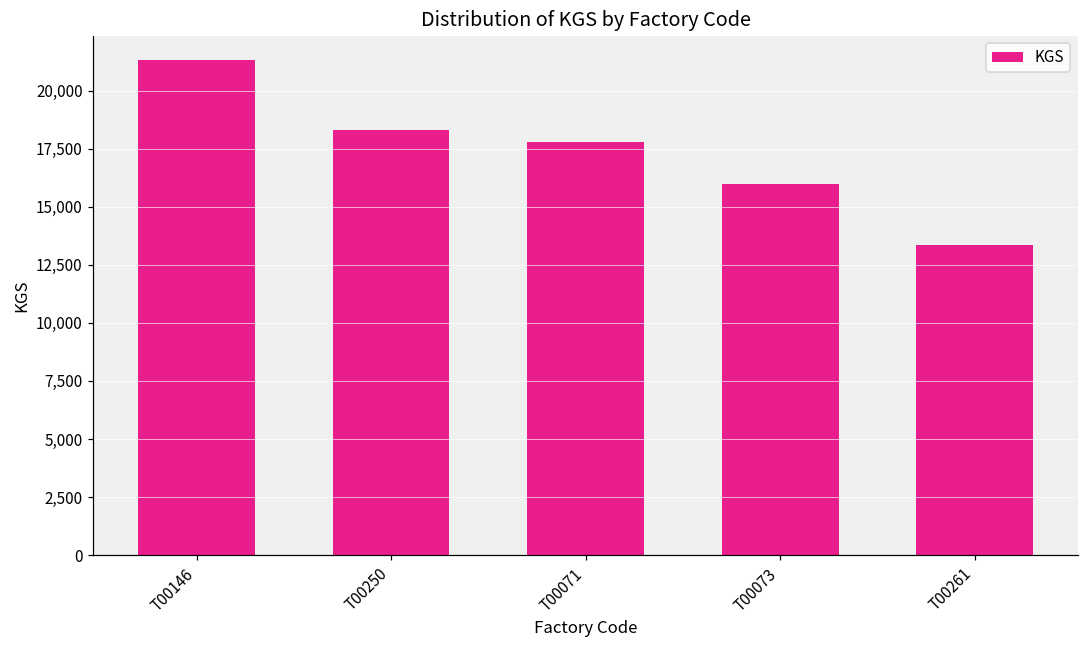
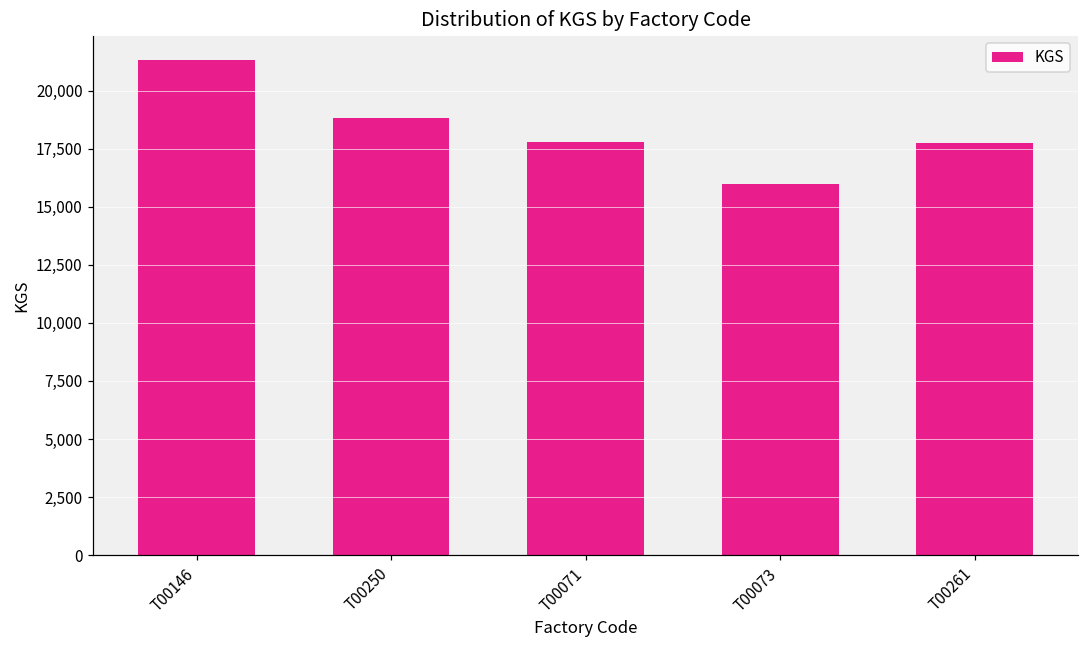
T00250: 18,300 -> 18,800
T00261: 13,300 -> 17,700
